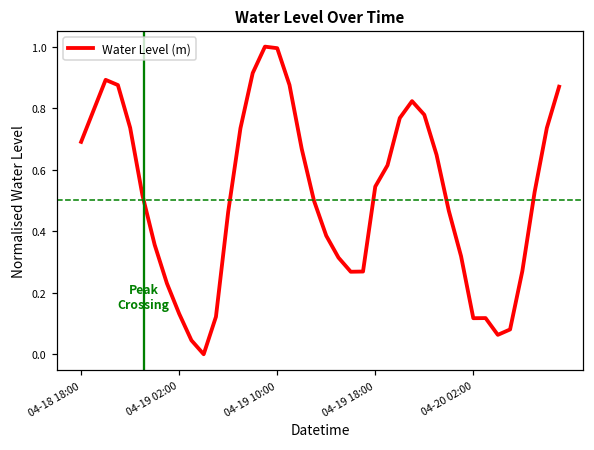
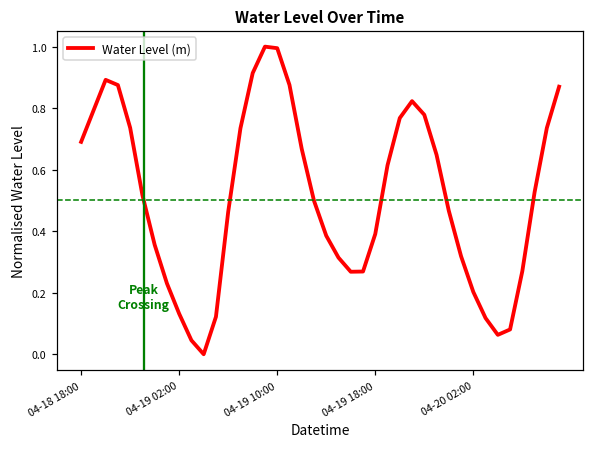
04-19 18:00: 0.55 -> 0.39
04-20 02:00: 0.12 -> 0.20
